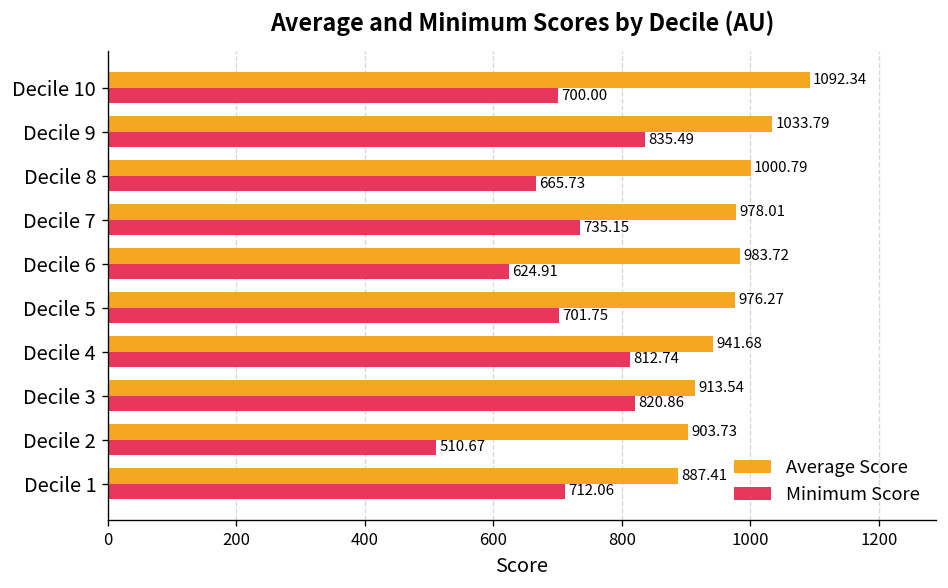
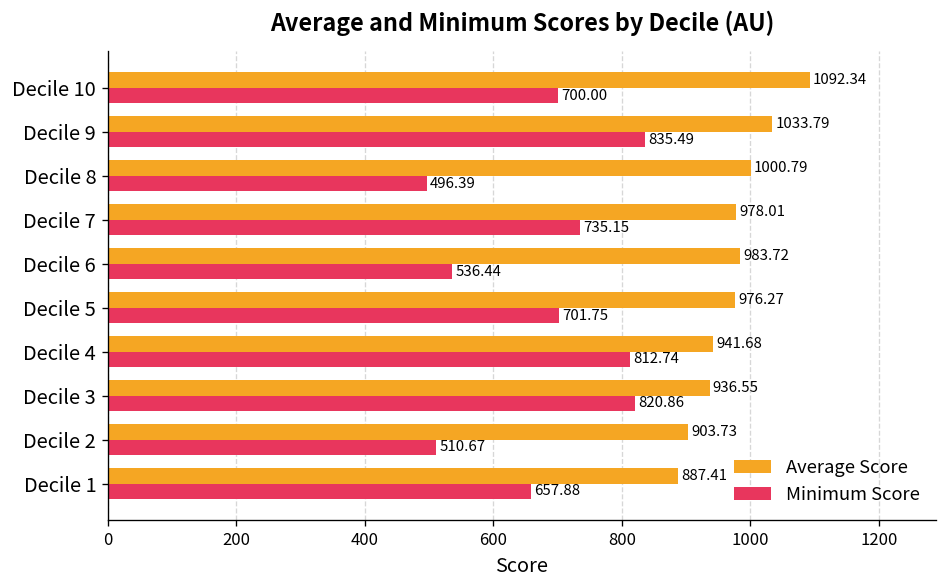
Minimum Score, Decile 8: 665.73 -> 496.39
Minimum Score, Decile 6: 624.91 -> 536.44
Average Score, Decile 3: 913.54 -> 936.55
Minimum Score, Decile 1: 712.06 -> 657.88
